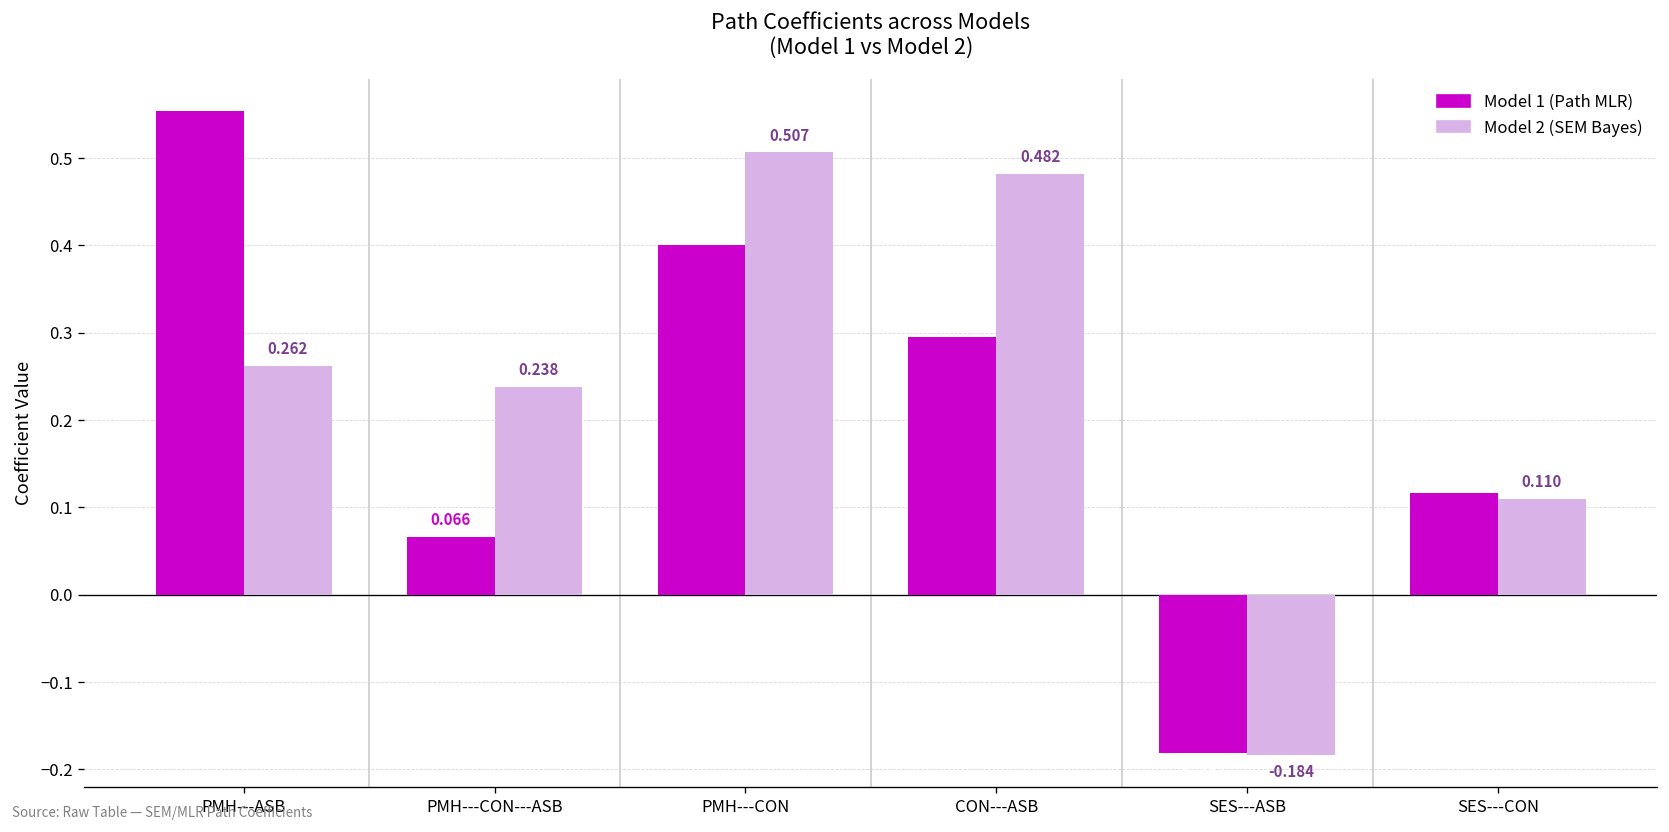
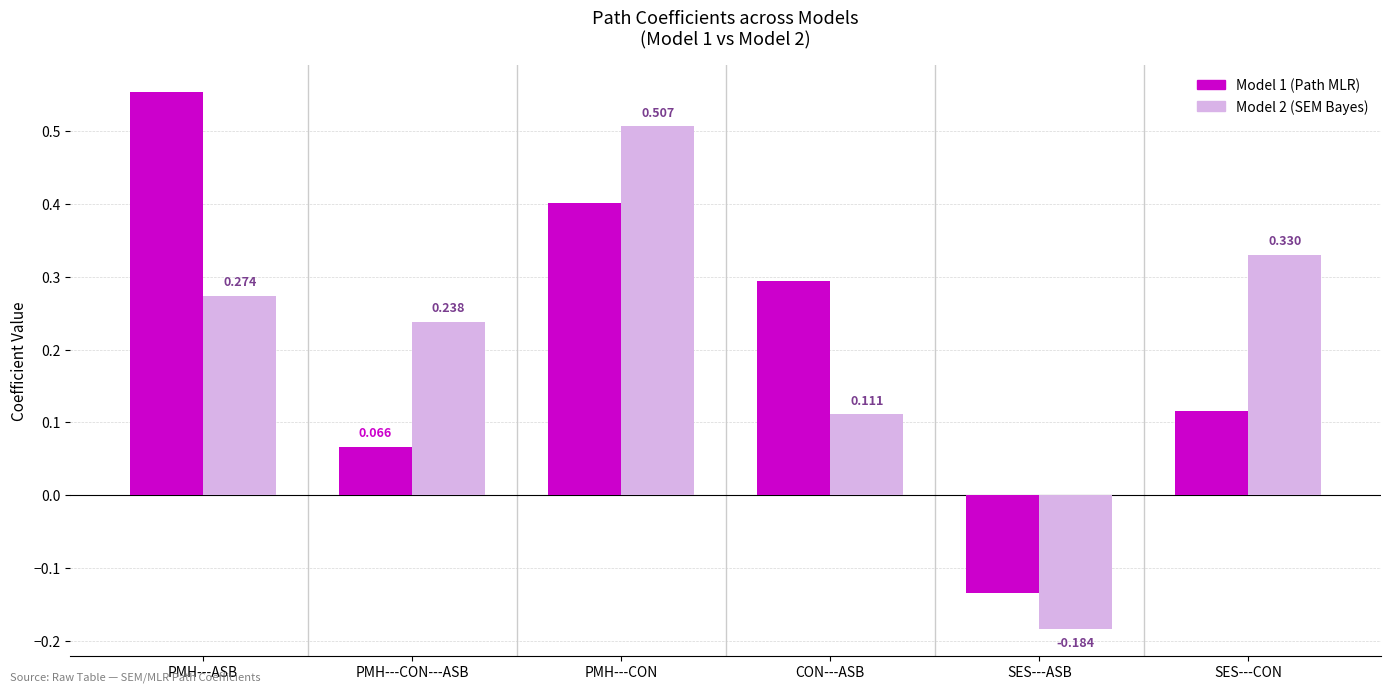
Model 2 (SEM Bayes), PMH---ASB: 0.262 -> 0.274
Model 2 (SEM Bayes), CON---ASB: 0.482 -> 0.111
Model 1 (Path MLR), SES---ASB: -0.18 -> -0.14
Model 2 (SEM Bayes), SES---CON: 0.110 -> 0.330
